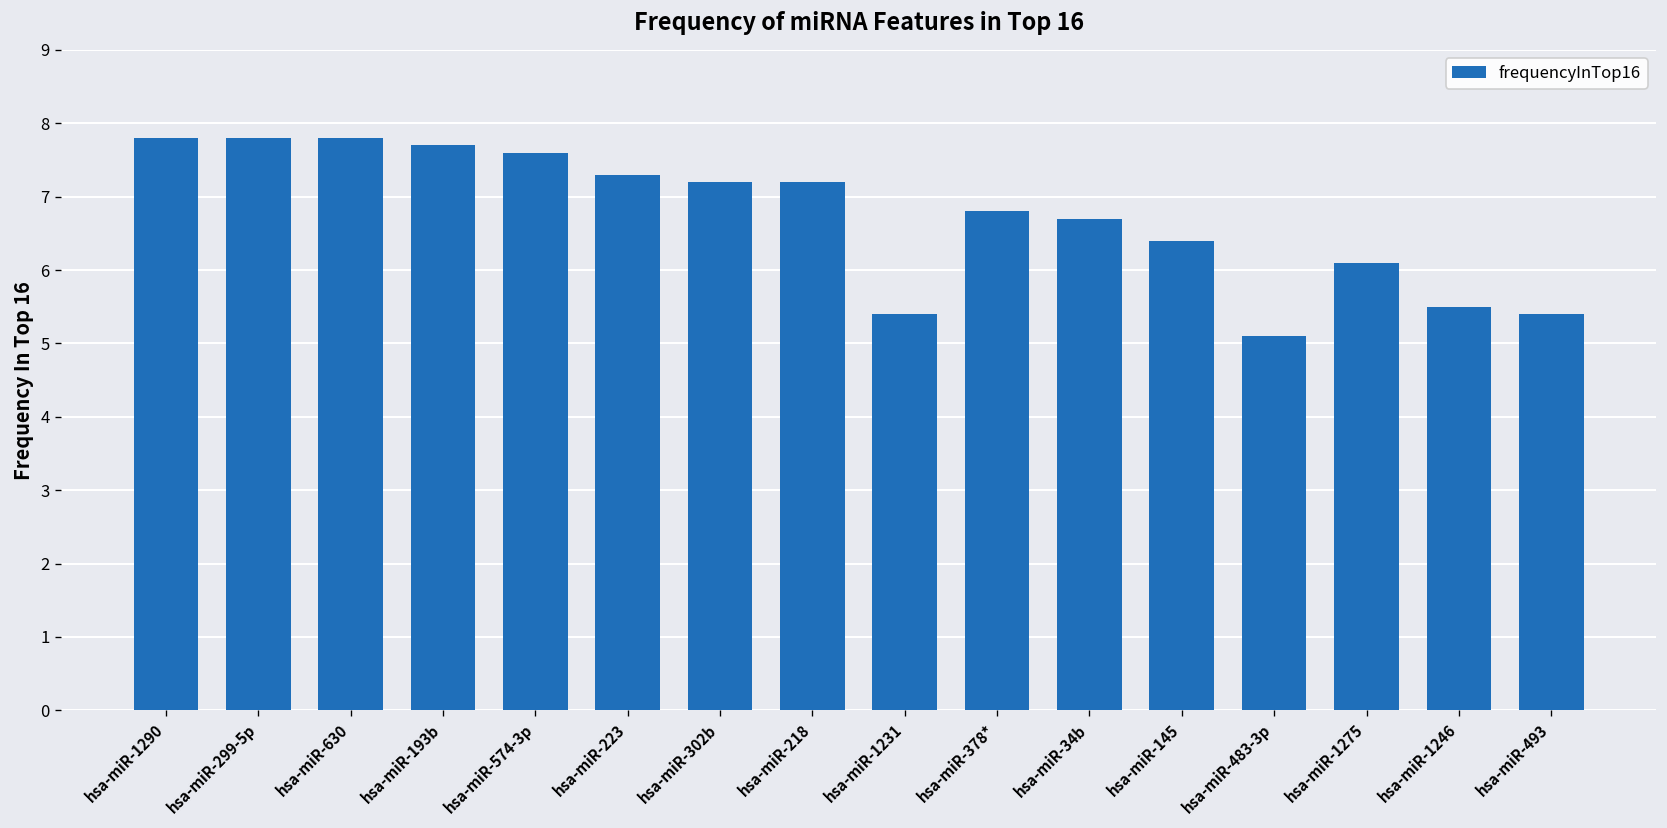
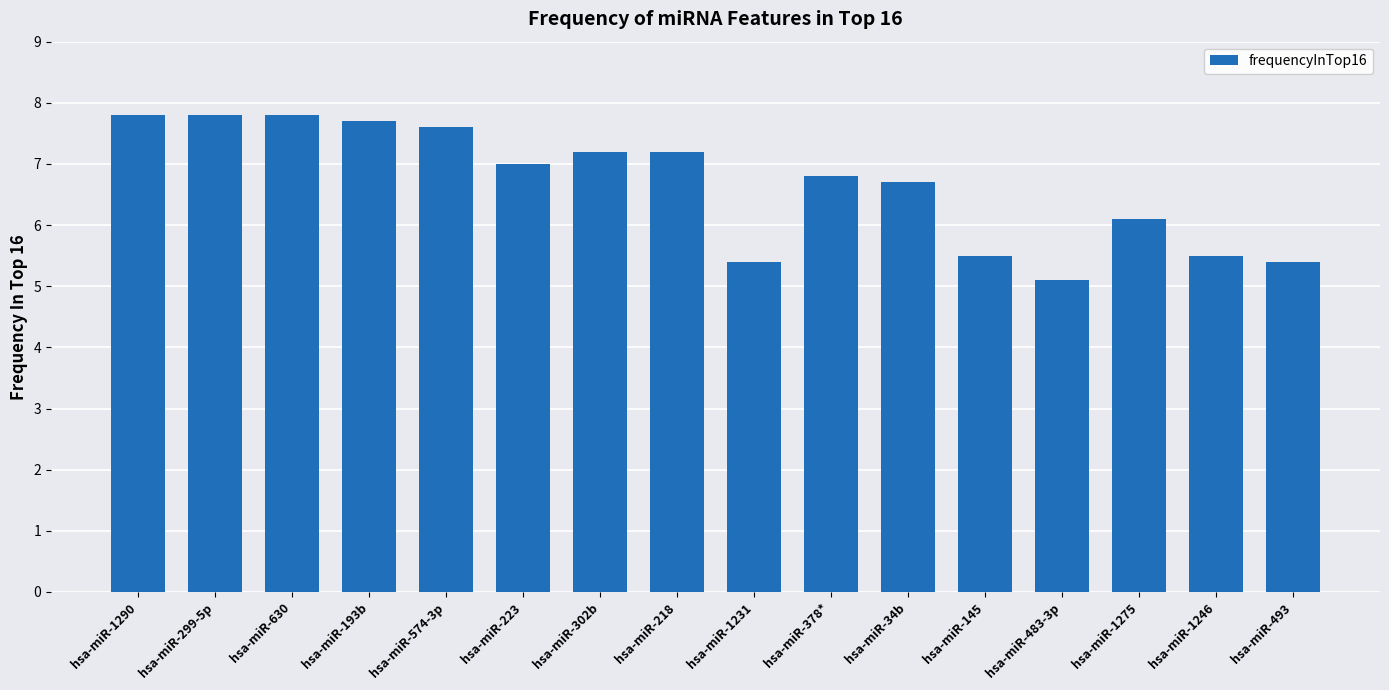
hsa-miR-223: 7.3 -> 7.0
hsa-miR-145: 6.4 -> 5.5
